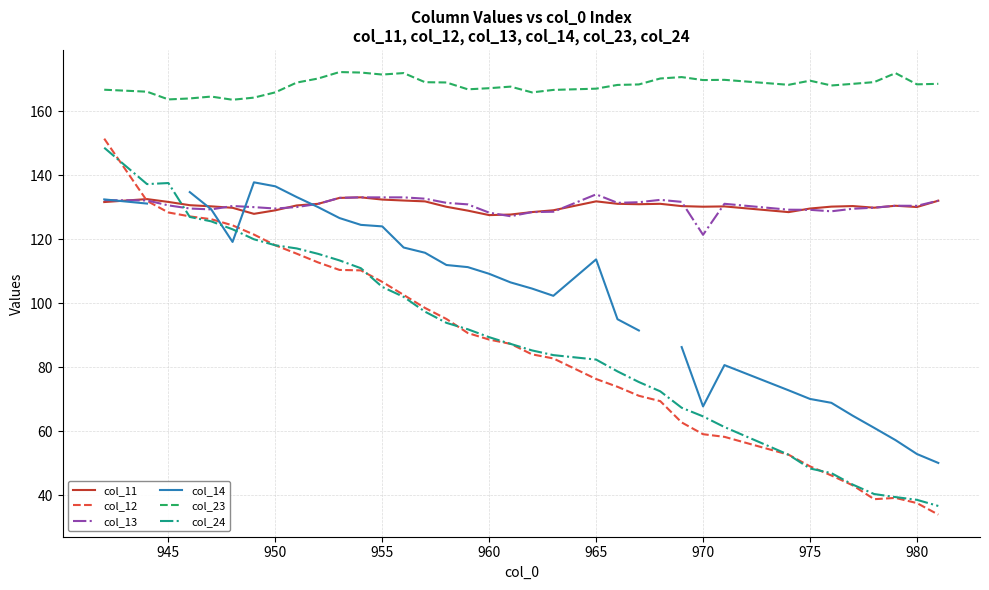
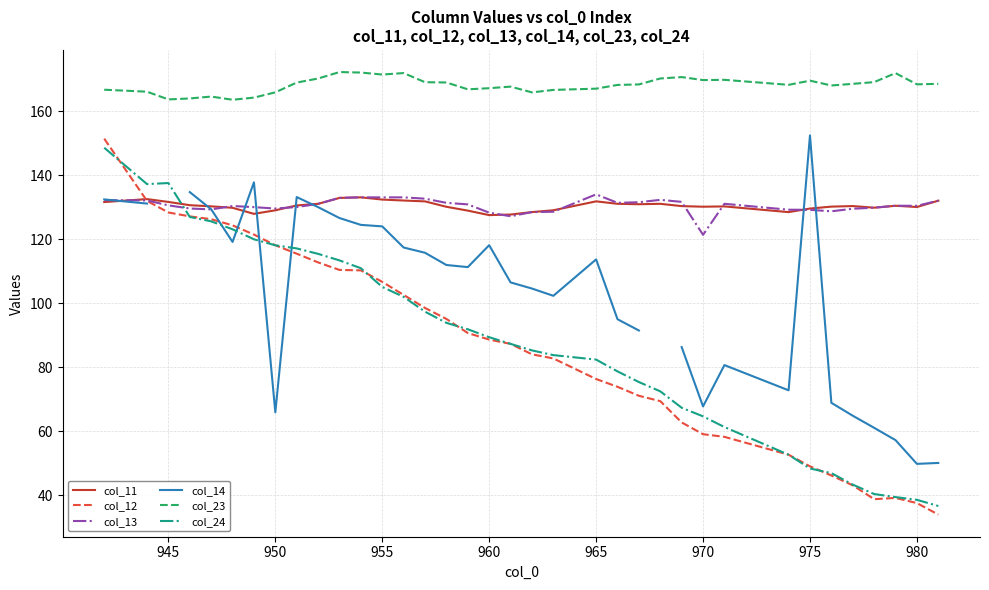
col_14, 950: 137 -> 66
col_14, 960: 109 -> 118
col_14, 975: 70 -> 152
col_14, 980: 53 -> 50
